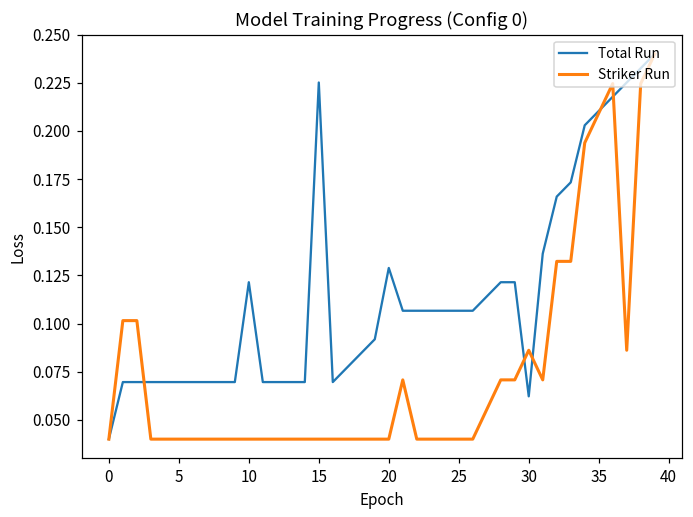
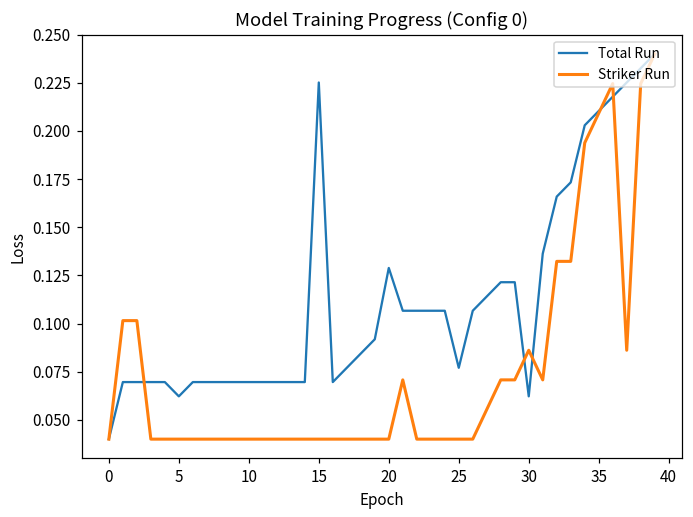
Total Run, 5: 0.070 -> 0.062
Total Run, 10: 0.121 -> 0.070
Total Run, 25: 0.107 -> 0.077
